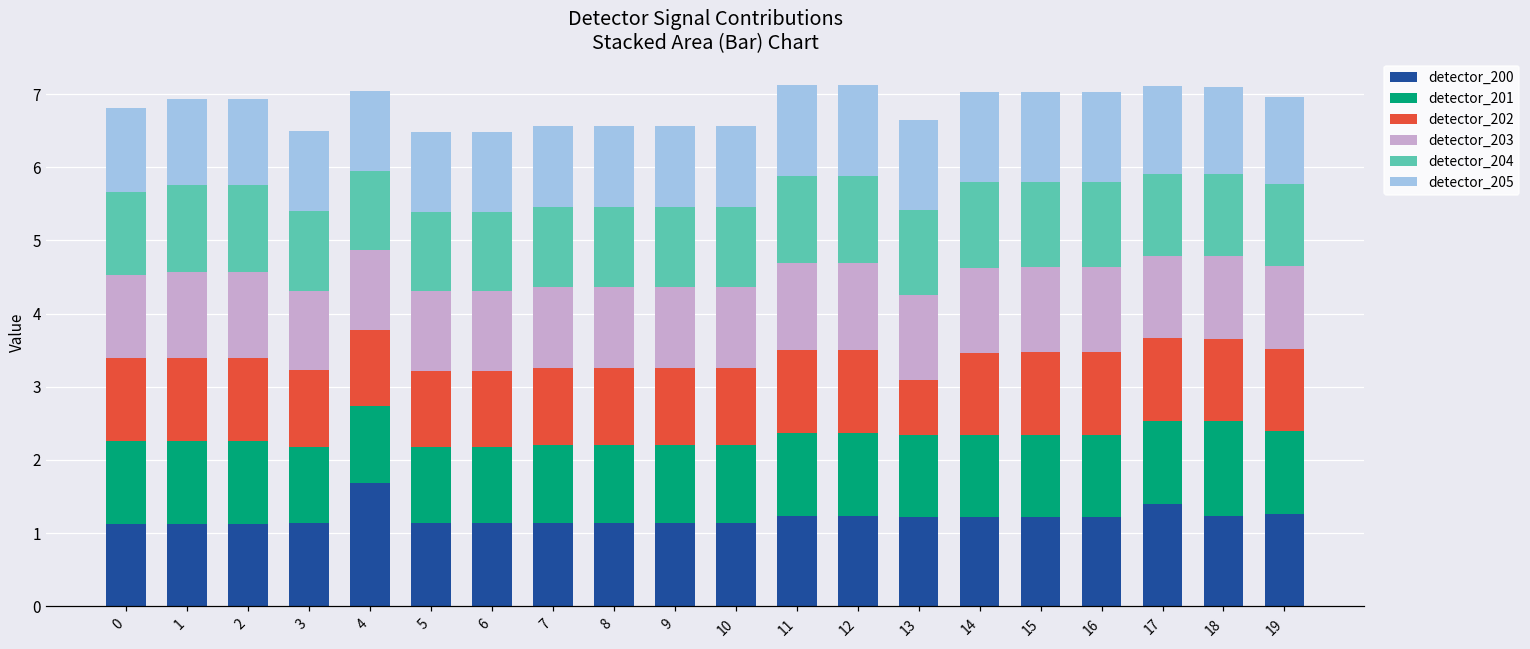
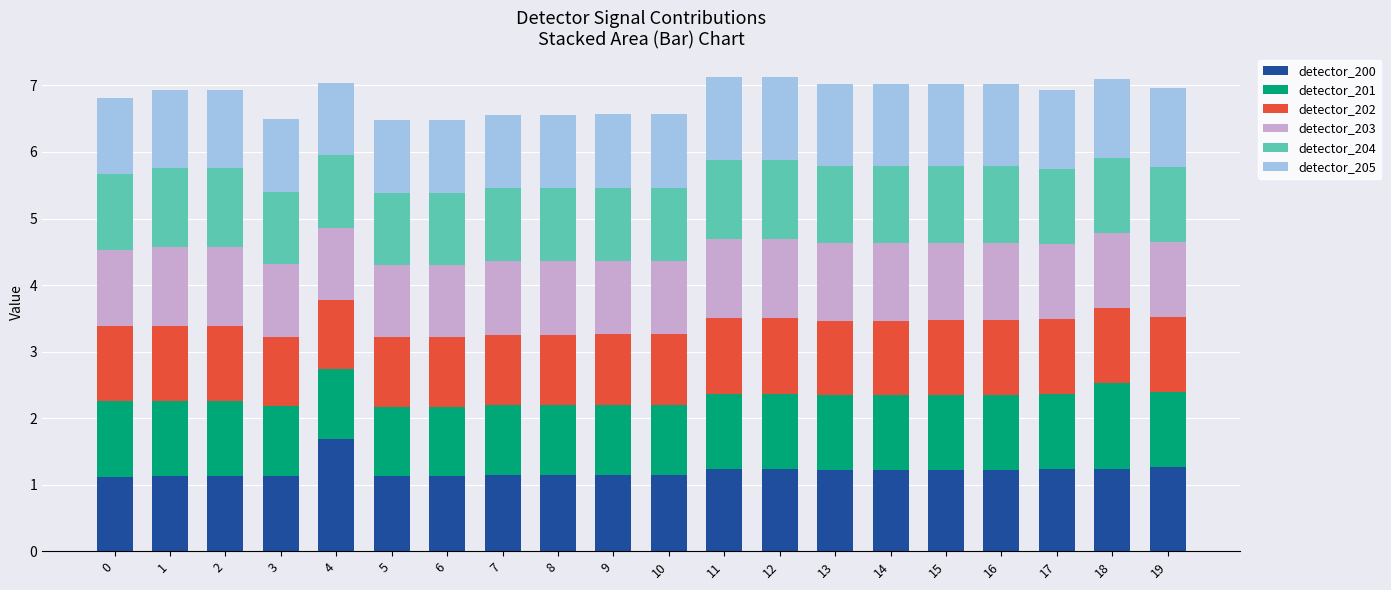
detector_202, 13: 0.7 -> 1.1
detector_200, 17: 1.4 -> 1.2
